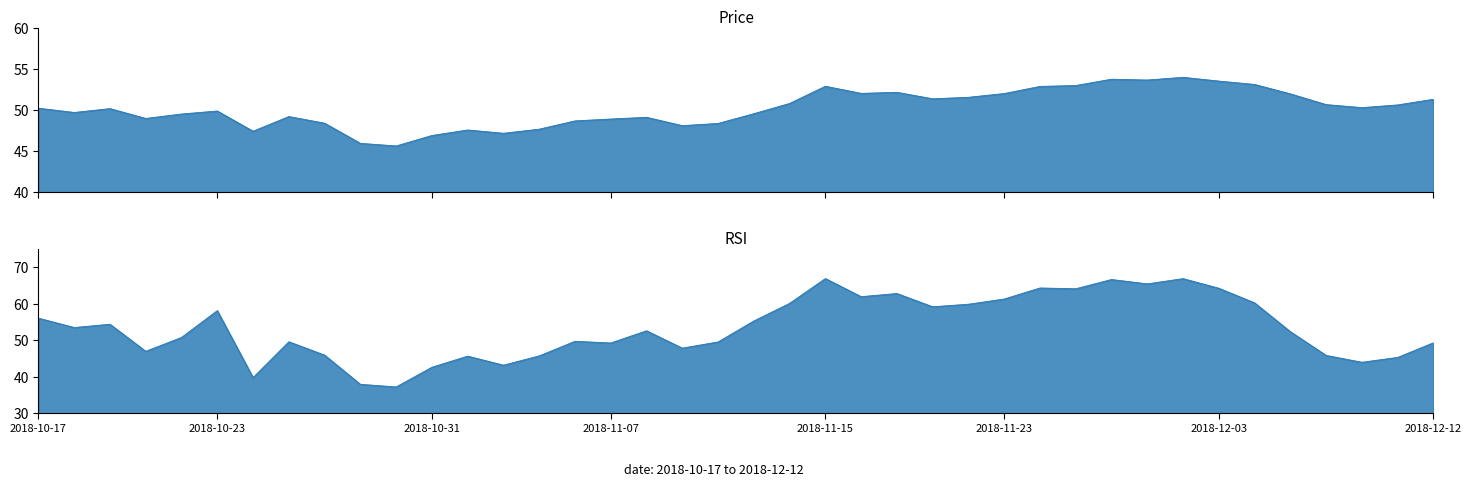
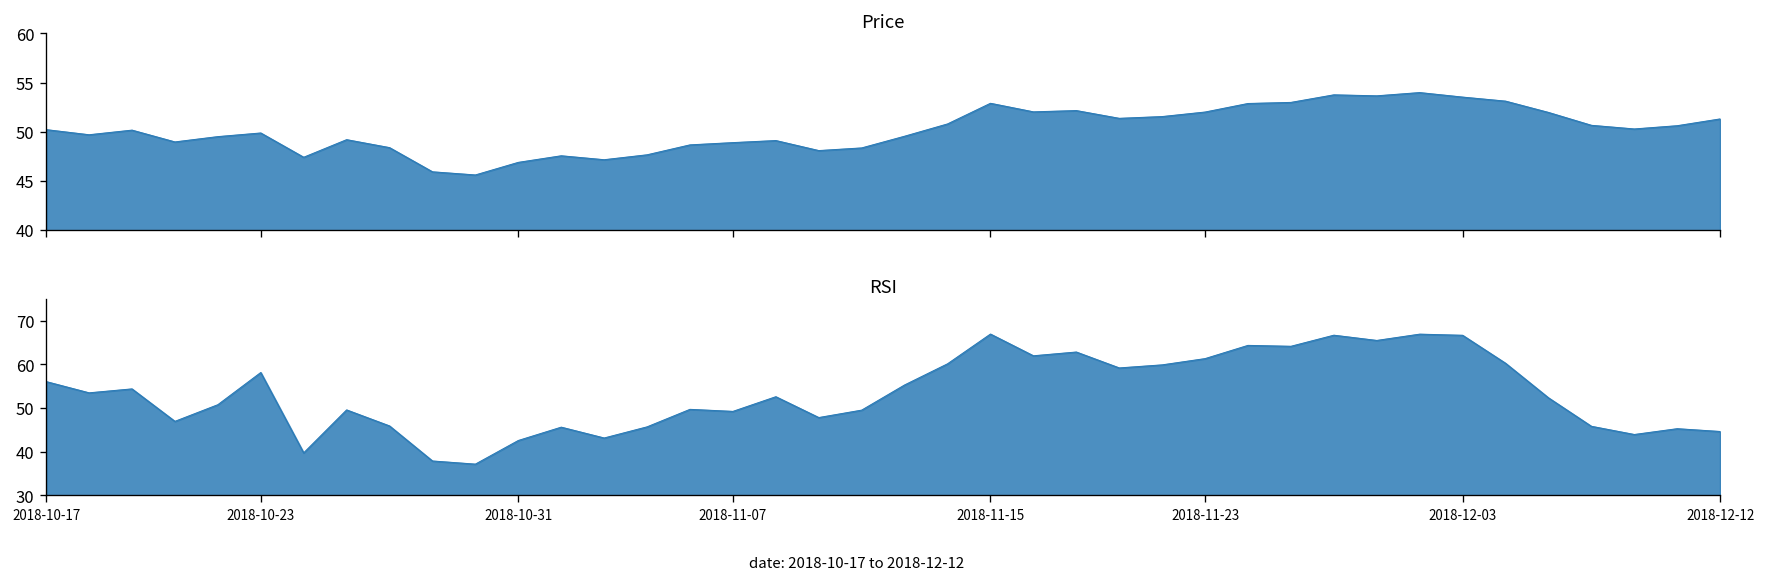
RSI, 2018-12-03: 64 -> 67
RSI, 2018-12-12: 49 -> 45
